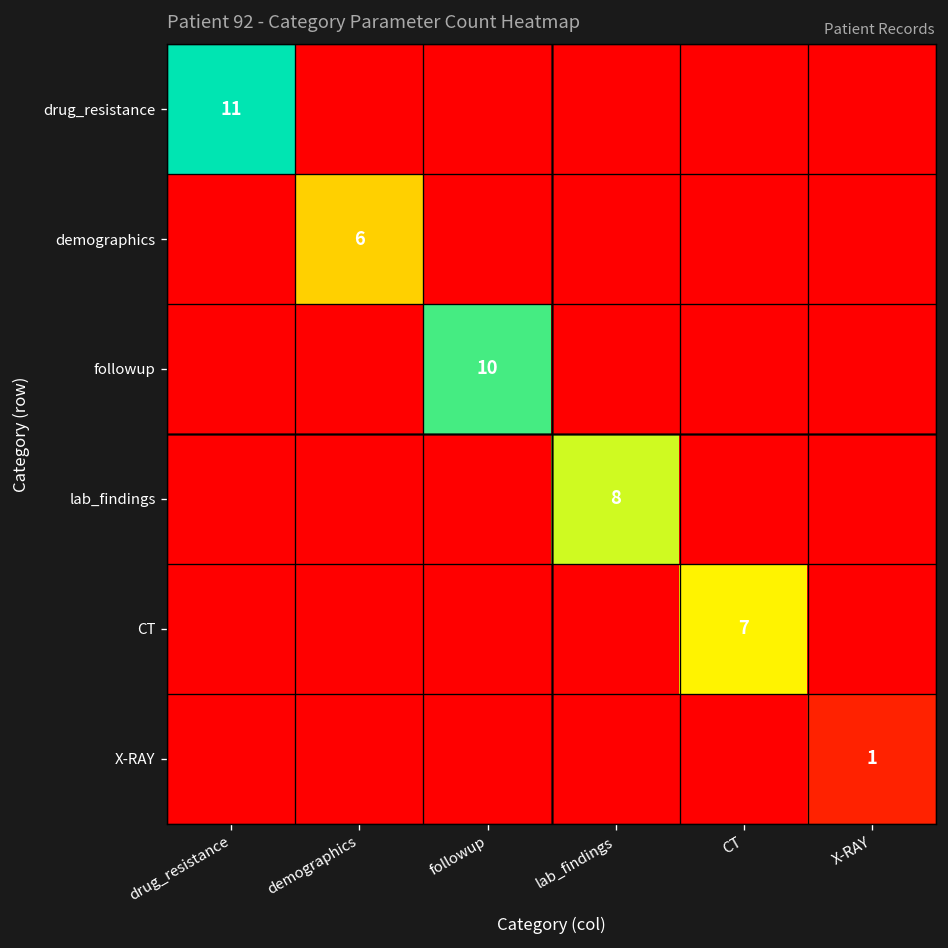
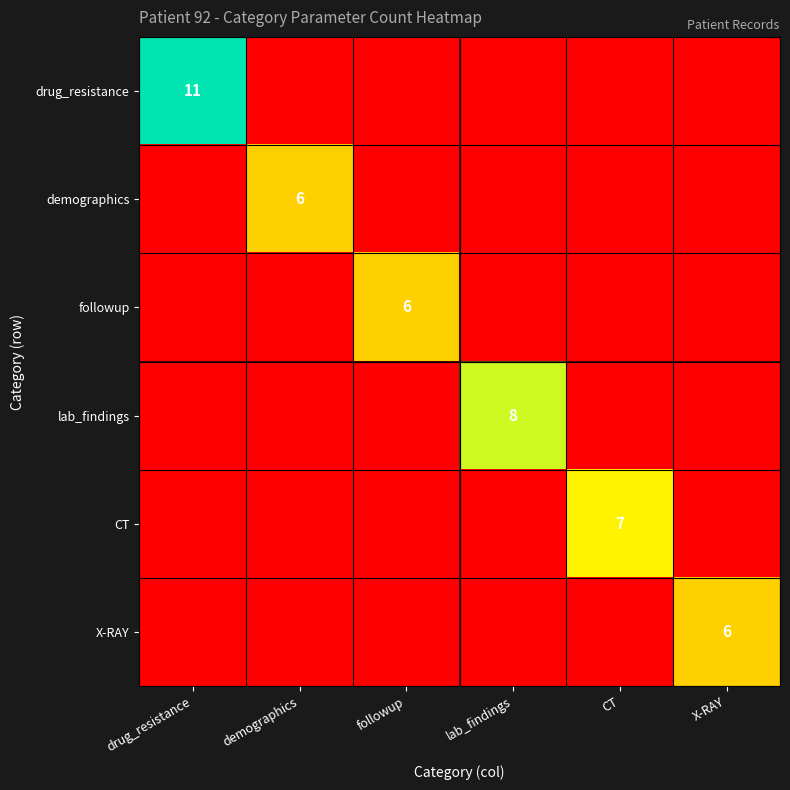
followup, followup: 10 -> 6
X-RAY, X-RAY: 1 -> 6
